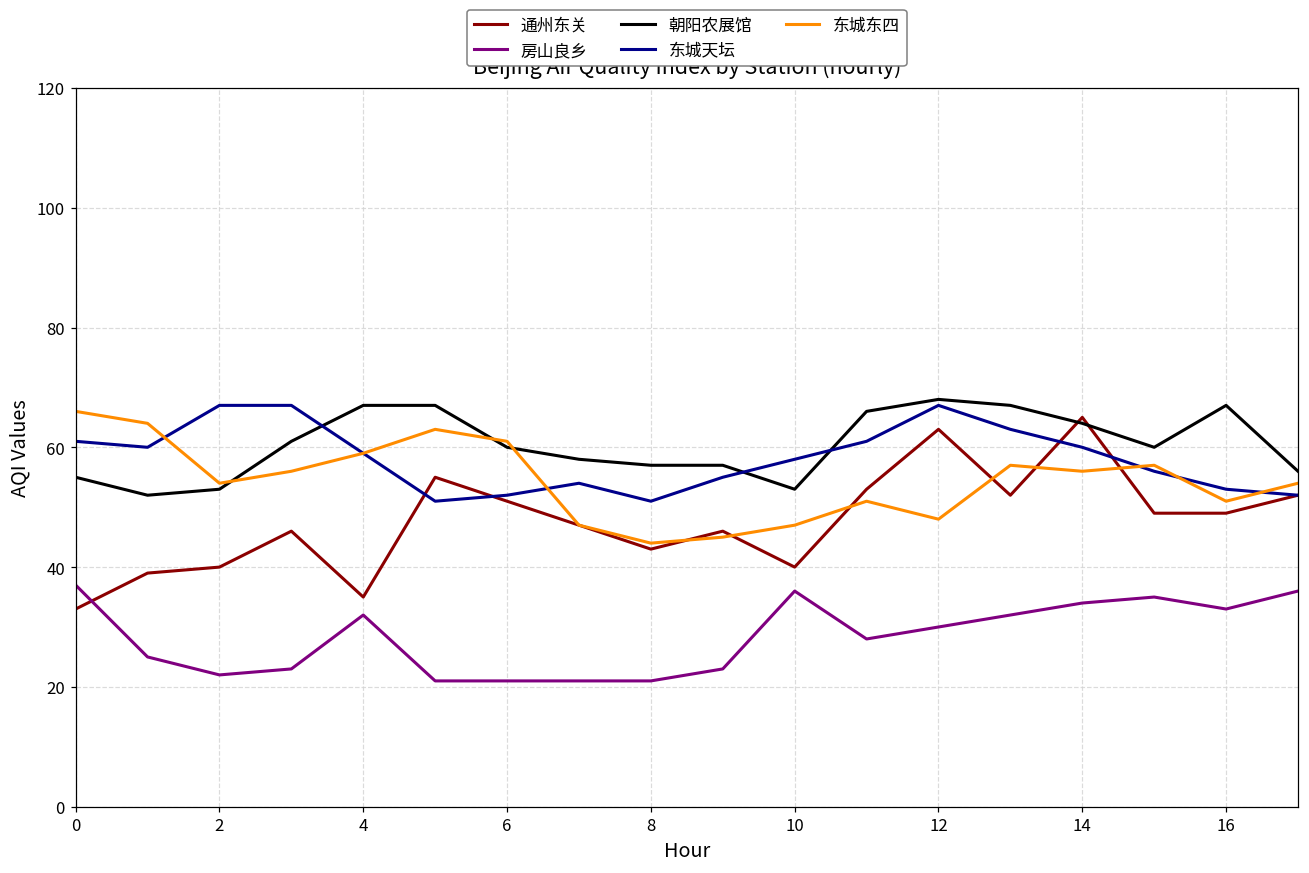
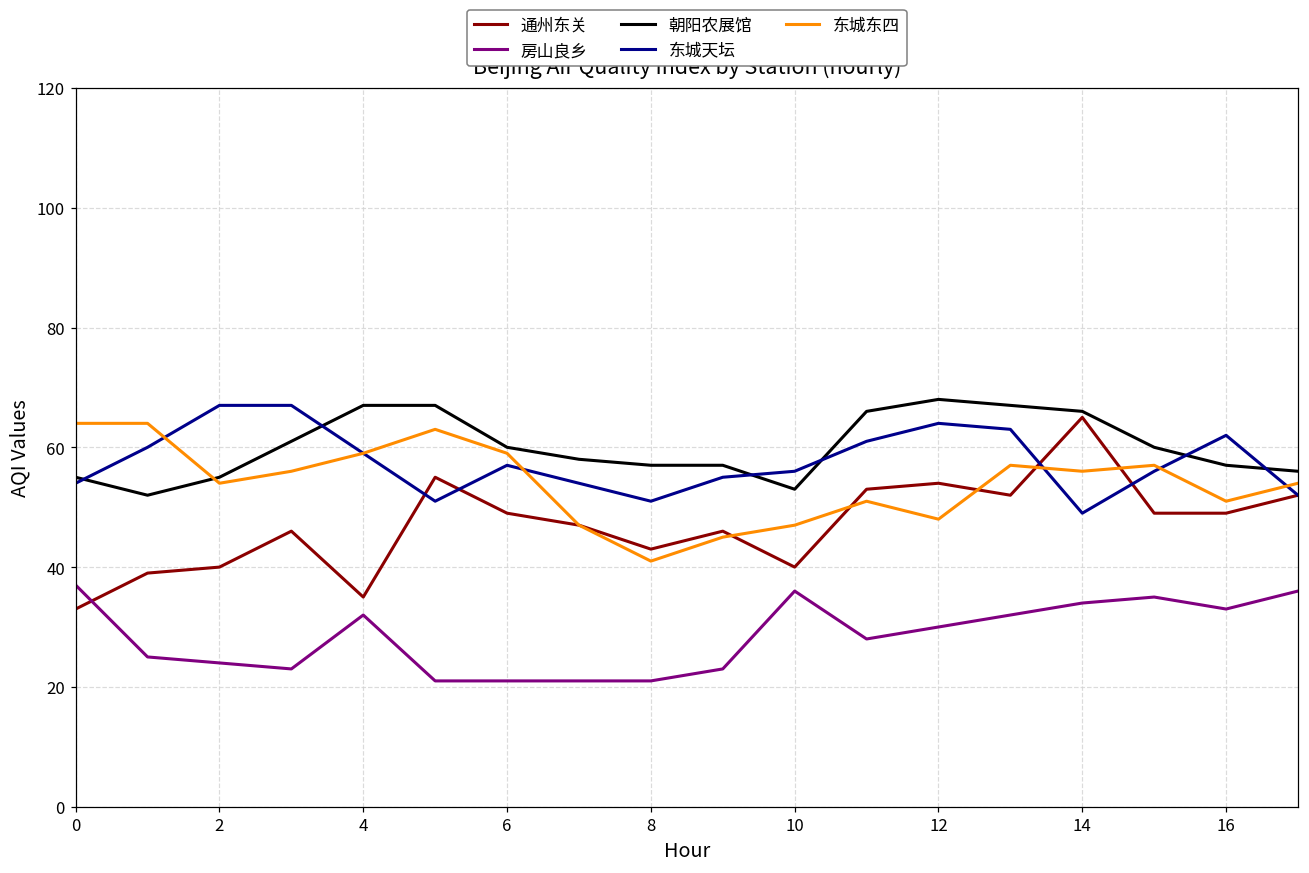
东城天坛, 0: 61 -> 54
东城东四, 0: 66 -> 64
房山良乡, 2: 22 -> 24
朝阳农展馆, 2: 53 -> 55
通州东关, 6: 51 -> 49
东城天坛, 6: 52 -> 57
东城东四, 6: 61 -> 59
东城东四, 8: 44 -> 41
东城天坛, 10: 58 -> 56
通州东关, 12: 63 -> 54
东城天坛, 12: 67 -> 64
朝阳农展馆, 14: 64 -> 66
东城天坛, 14: 60 -> 49
朝阳农展馆, 16: 67 -> 57
东城天坛, 16: 53 -> 62
